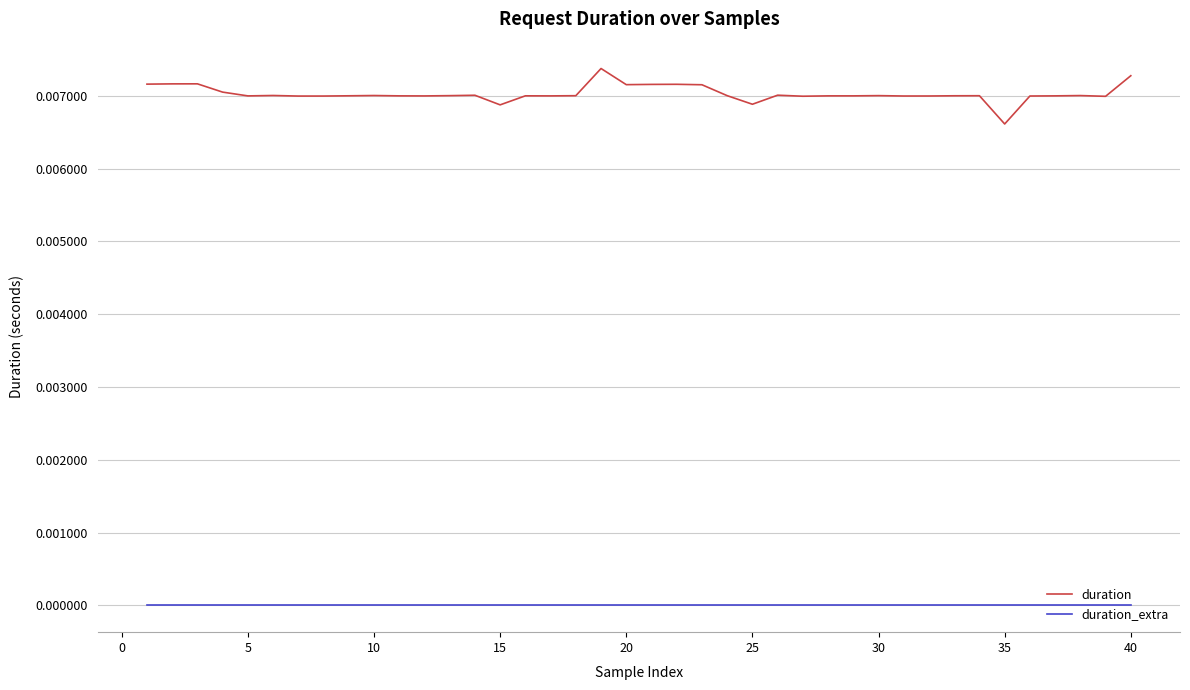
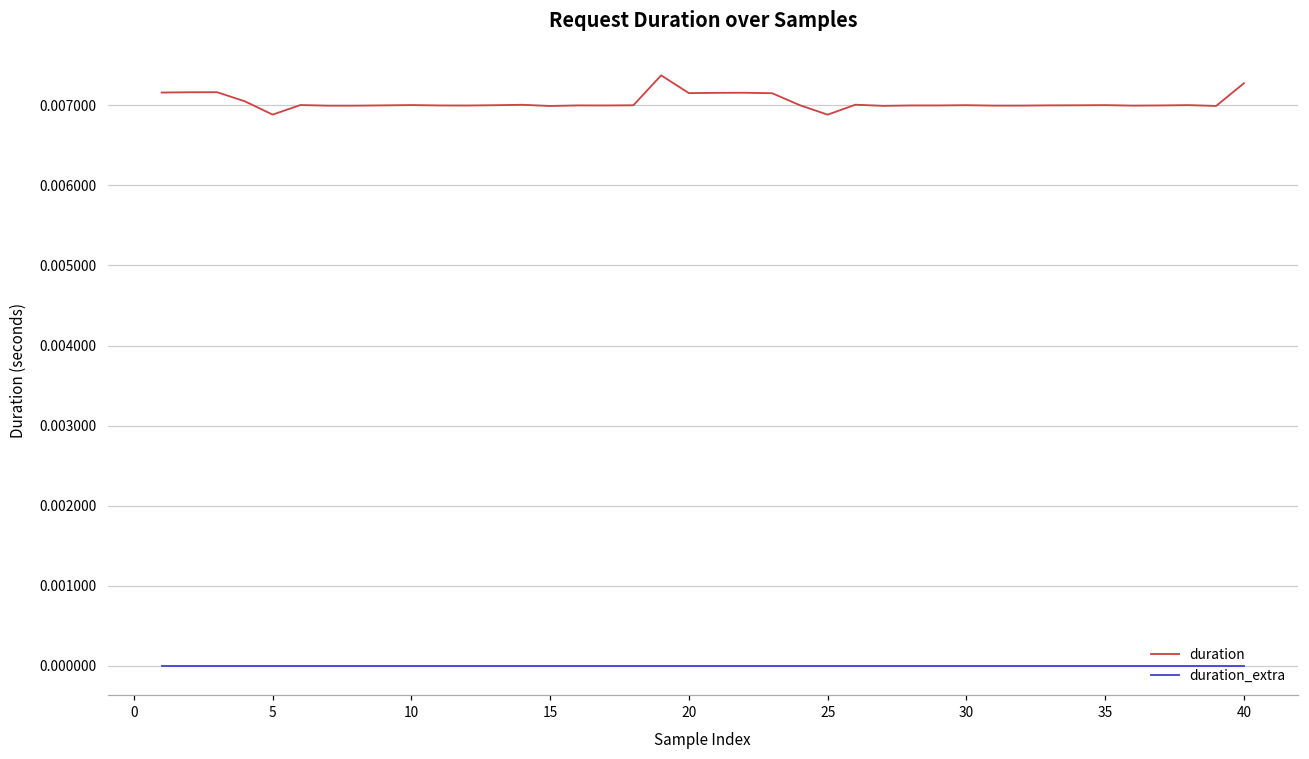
duration, 5: 0.0070 -> 0.0069
duration, 15: 0.0069 -> 0.0070
duration, 35: 0.0066 -> 0.0070
